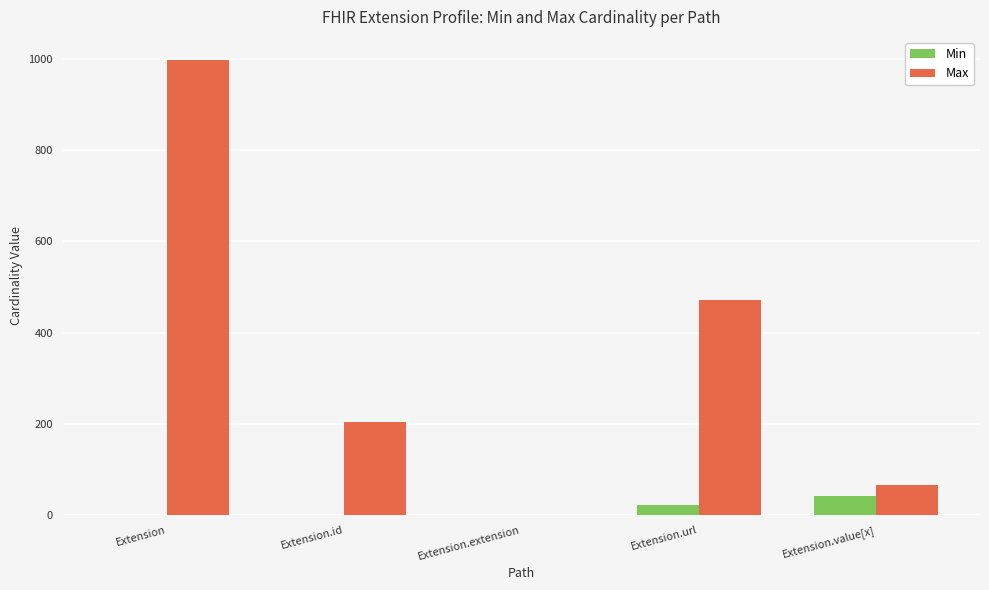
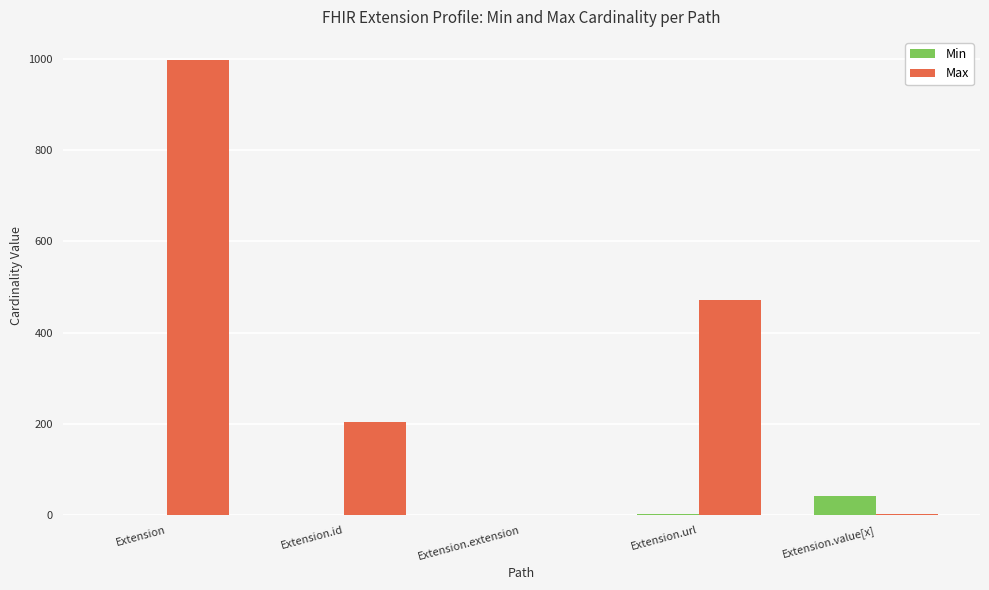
Min, Extension.url: 20 -> 0
Max, Extension.value[x]: 70 -> 0
